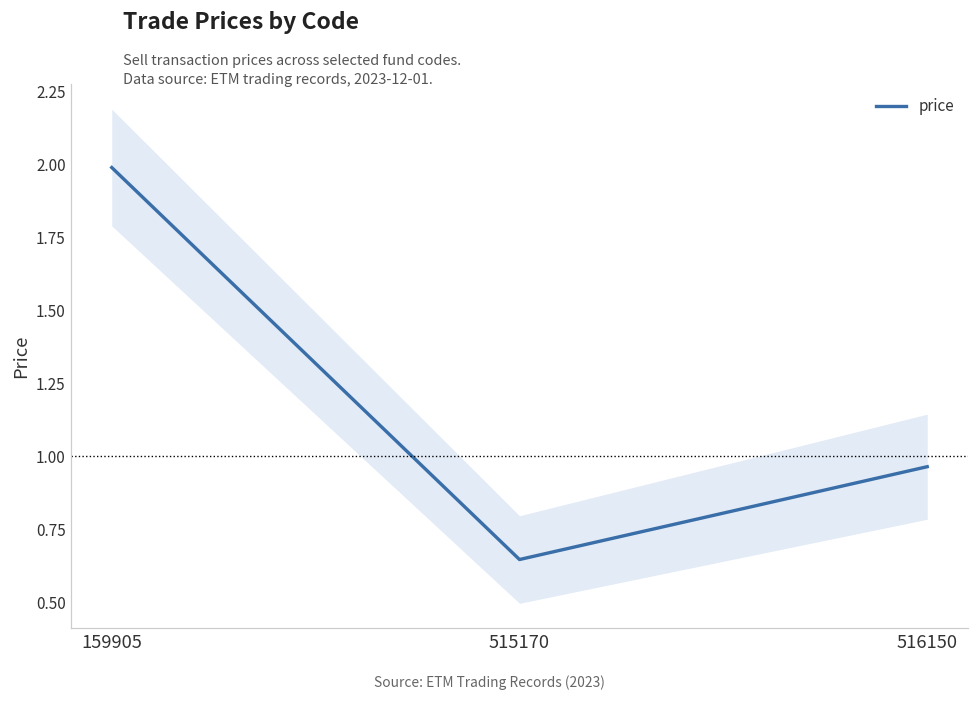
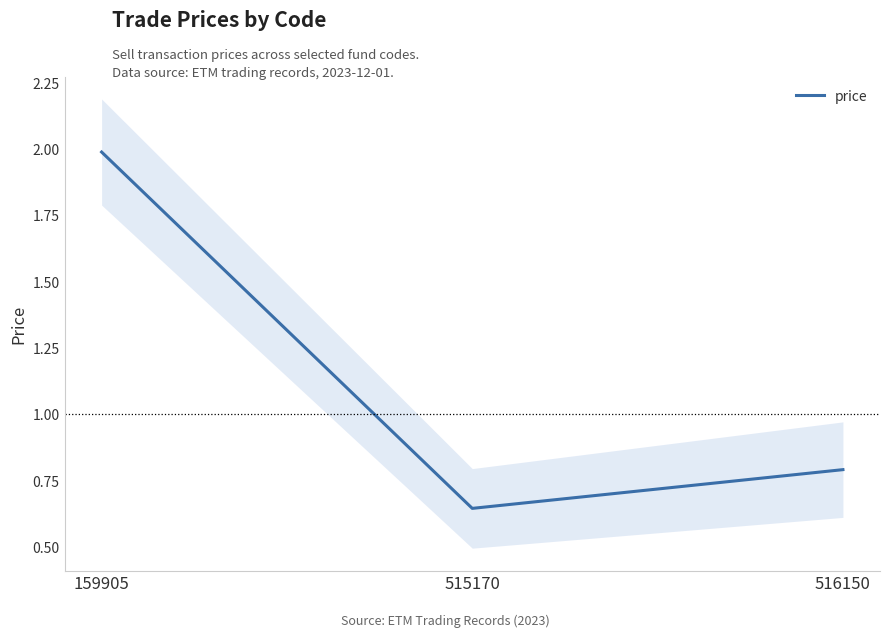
price, 516150: 0.96 -> 0.79
